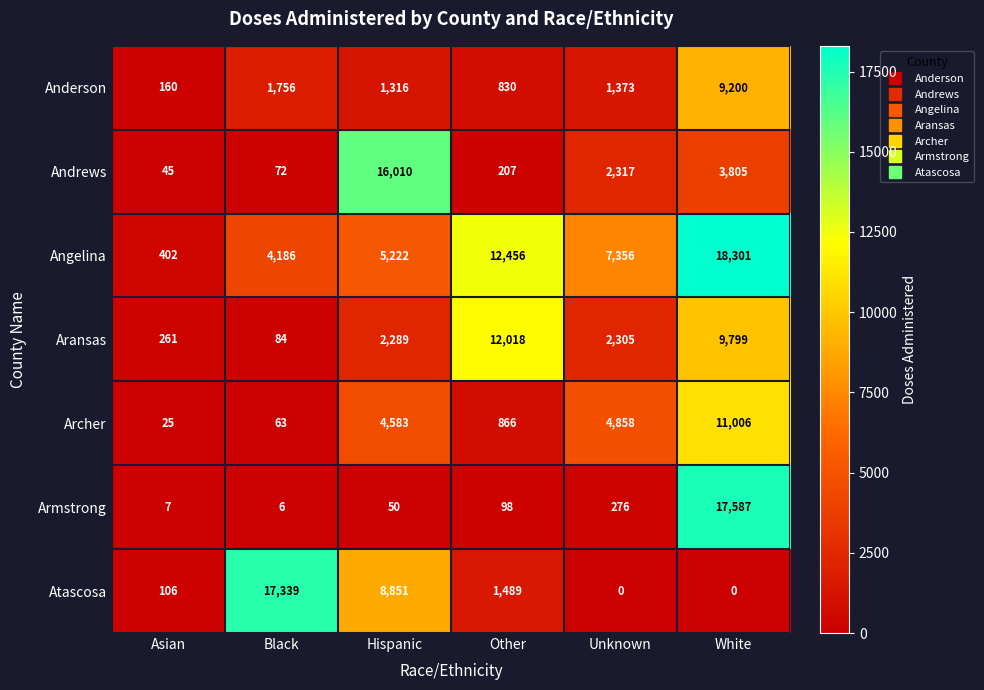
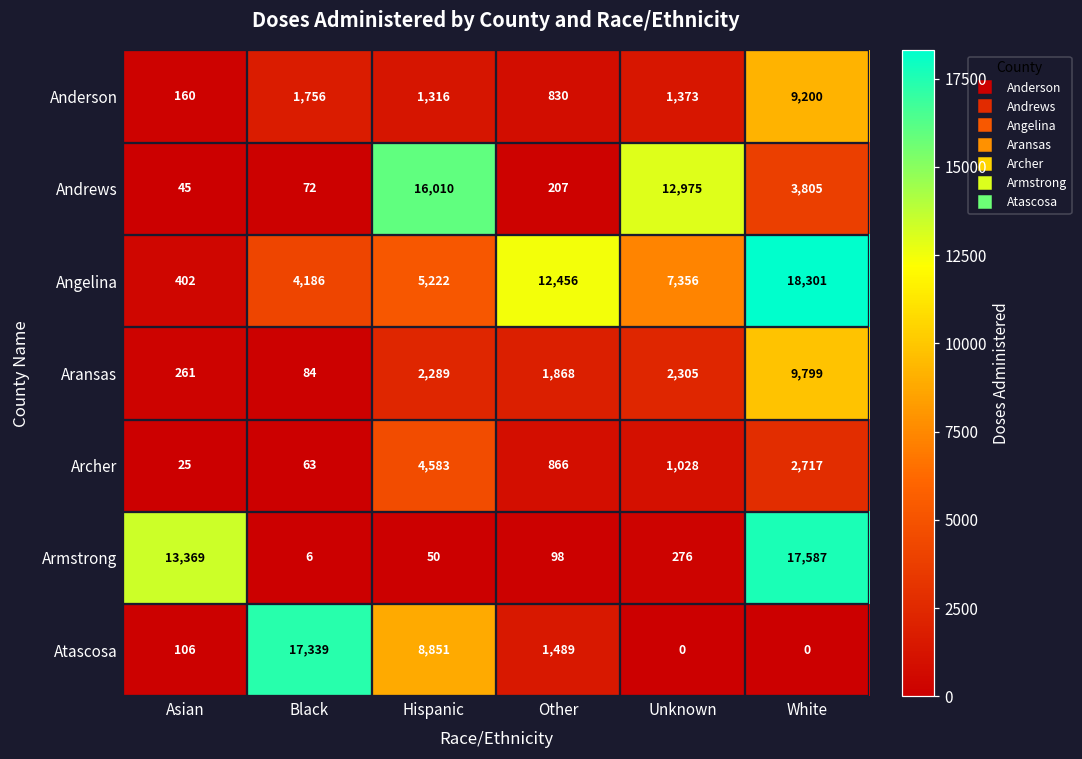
Andrews, Unknown: 2,317 -> 12,975
Aransas, Other: 12,018 -> 1,868
Archer, Unknown: 4,858 -> 1,028
Archer, White: 11,006 -> 2,717
Armstrong, Asian: 7 -> 13,369
